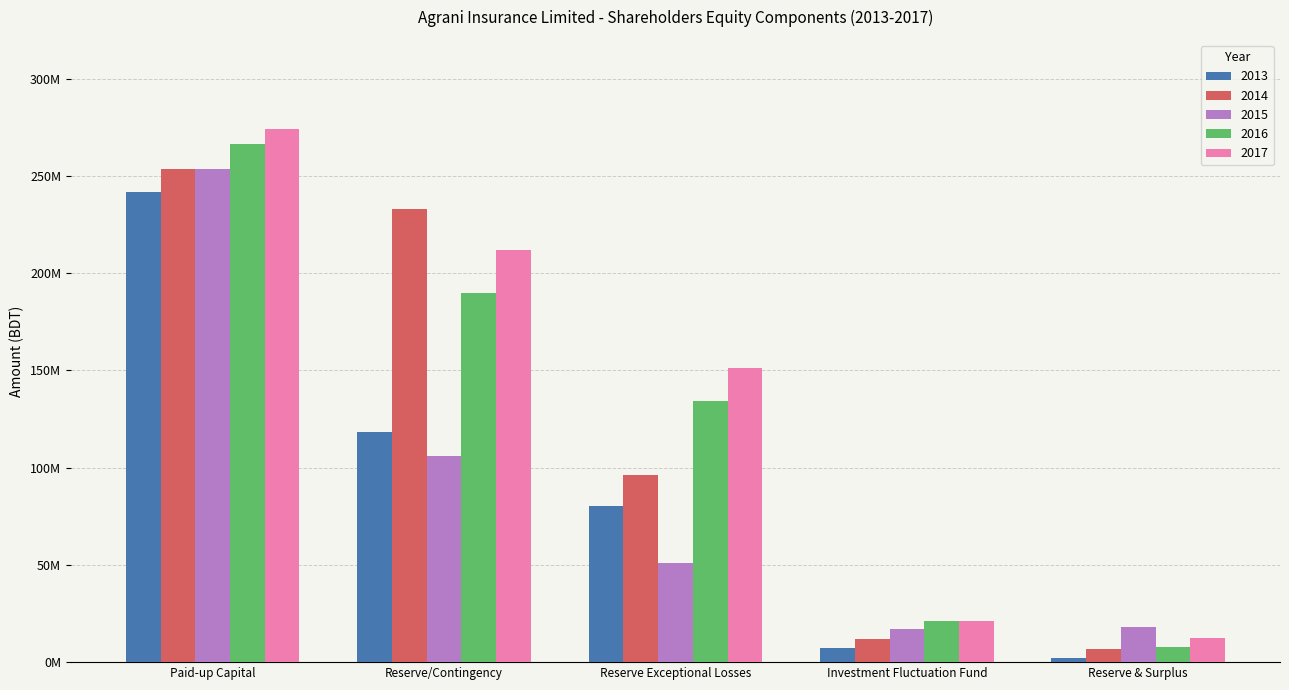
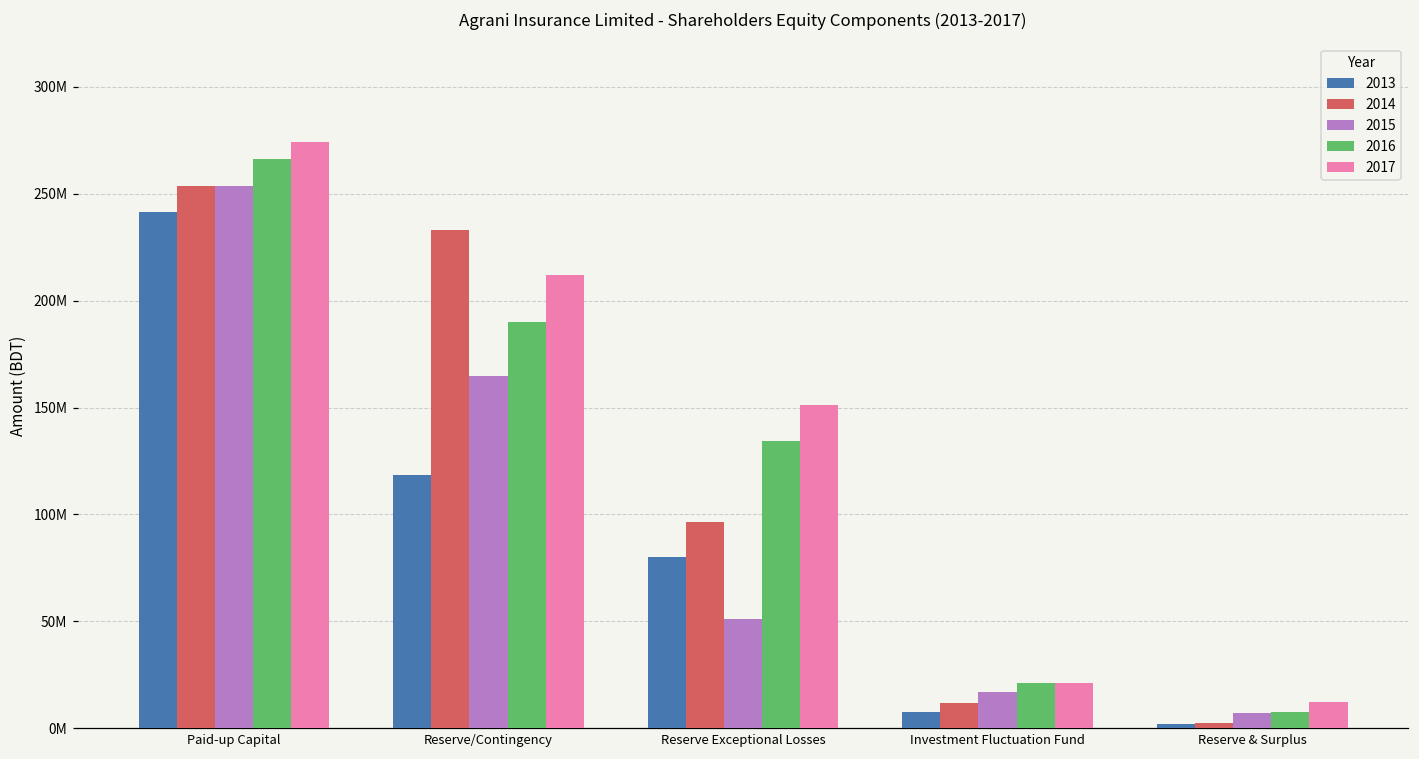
2015, Reserve/Contingency: 106000000 -> 165000000
2014, Reserve & Surplus: 7000000 -> 3000000
2015, Reserve & Surplus: 18000000 -> 7000000
